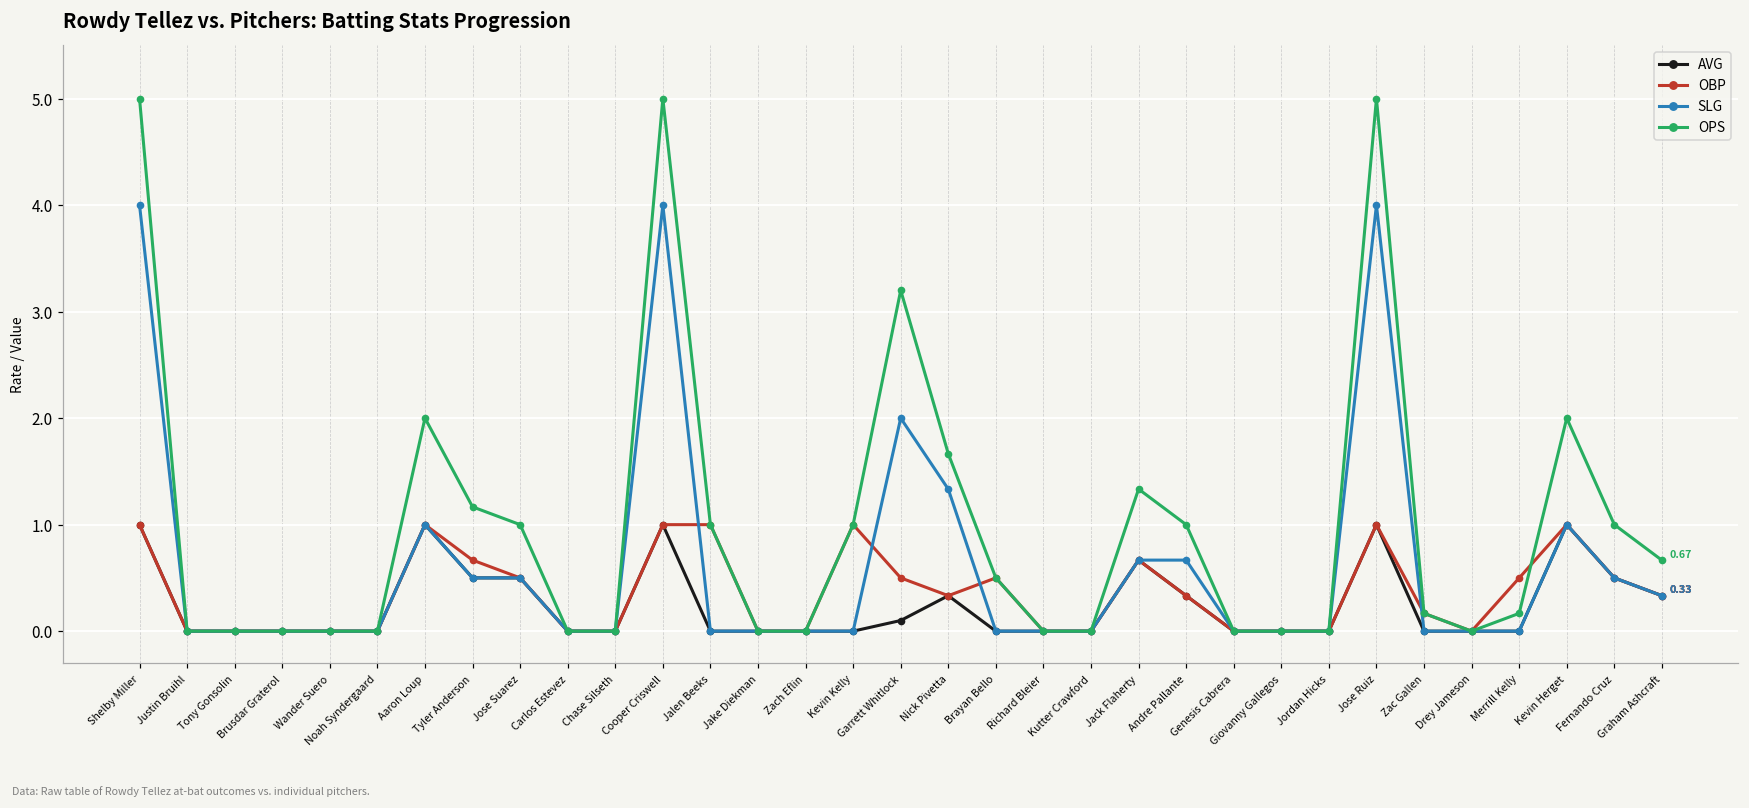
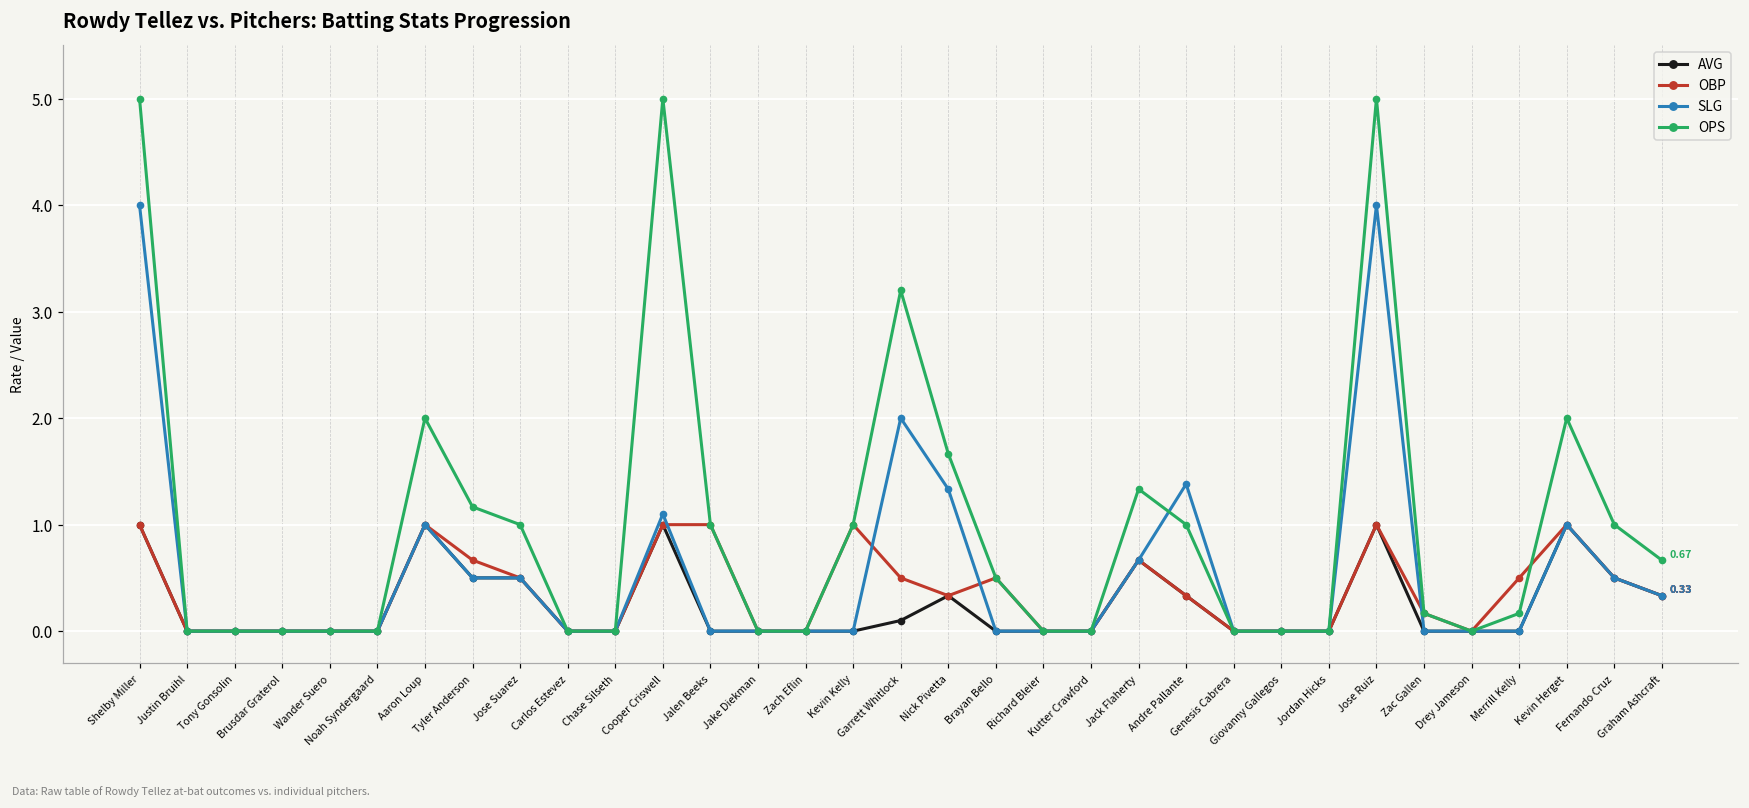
SLG, Cooper Criswell: 4.0 -> 1.1
SLG, Andre Pallante: 0.7 -> 1.4
